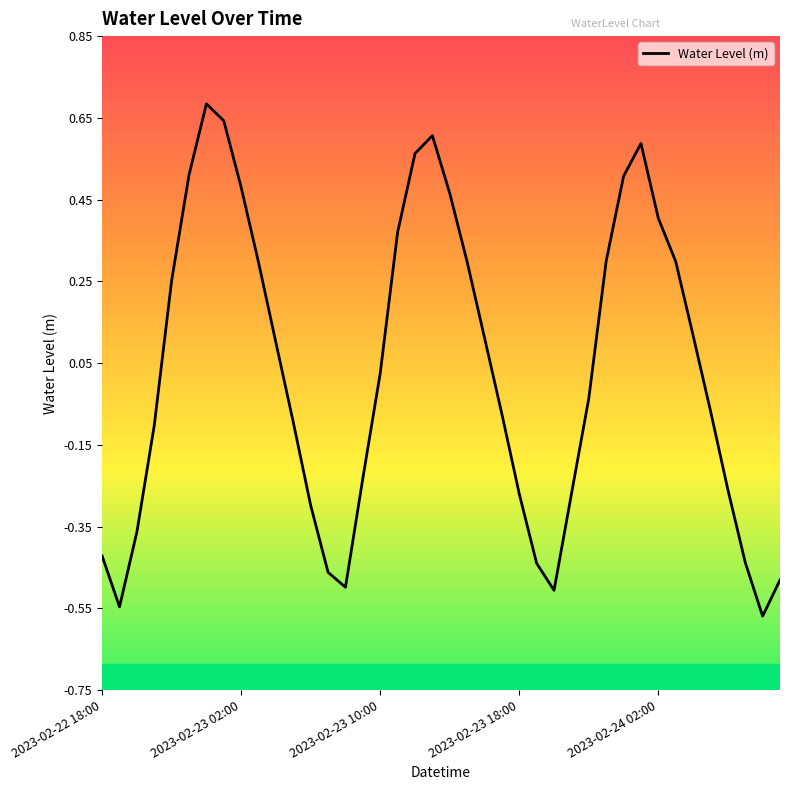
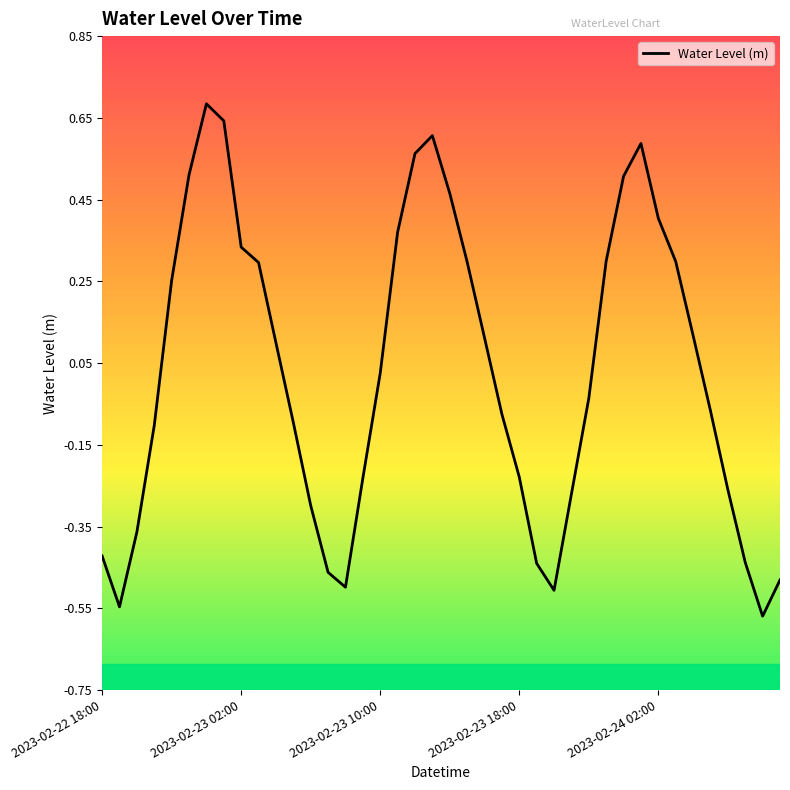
2023-02-23 02:00: 0.48 -> 0.33
2023-02-23 18:00: -0.27 -> -0.23
